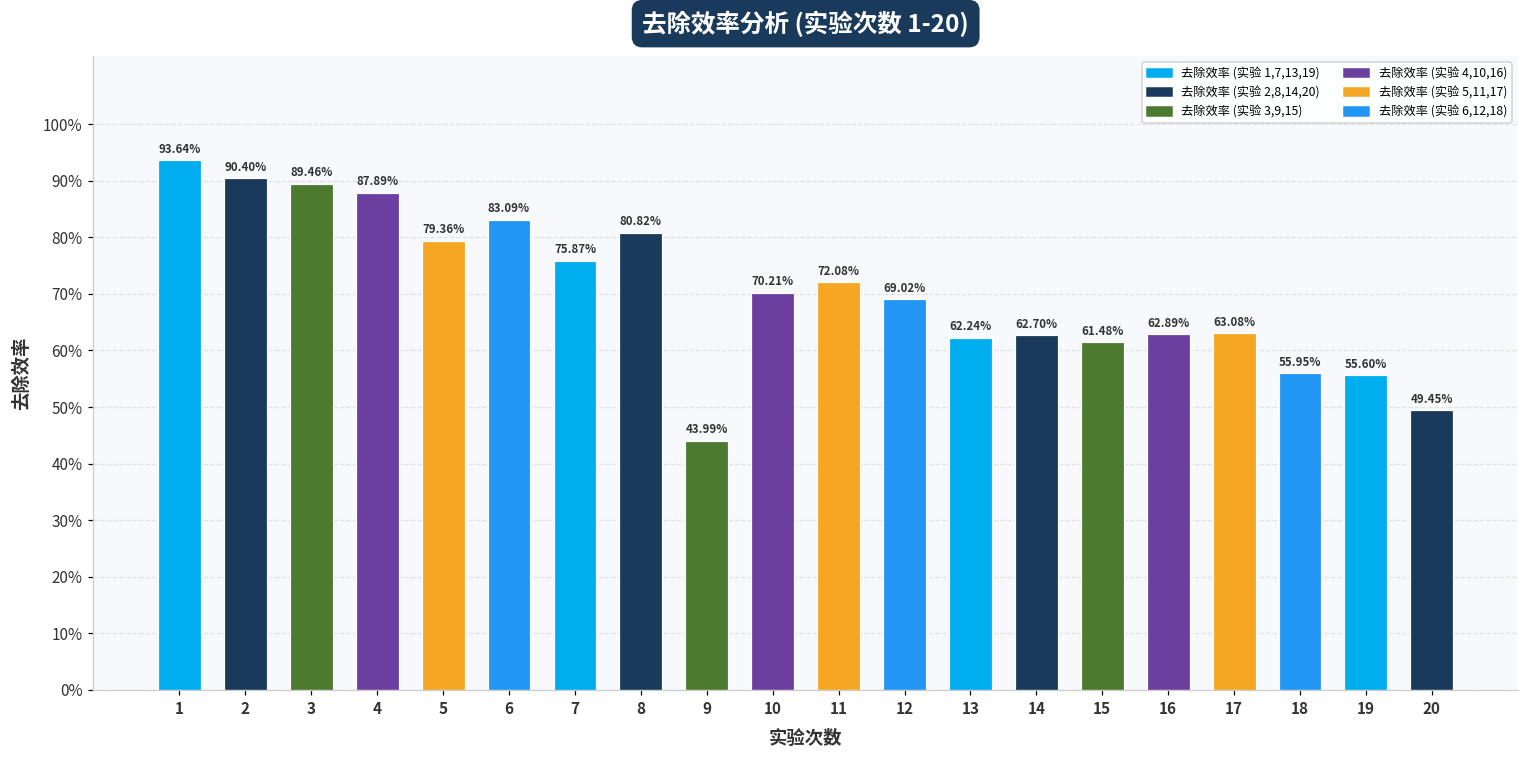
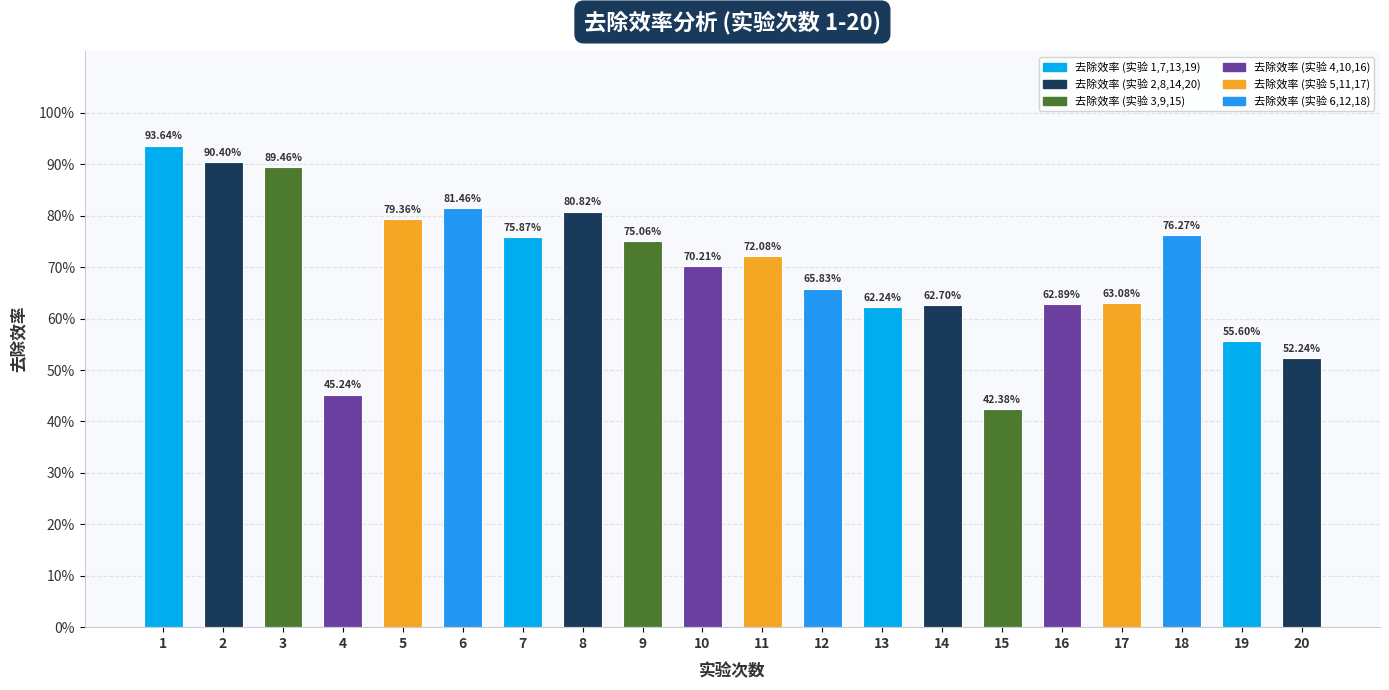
4: 87.89% -> 45.24%
6: 83.09% -> 81.46%
9: 43.99% -> 75.06%
12: 69.02% -> 65.83%
15: 61.48% -> 42.38%
18: 55.95% -> 76.27%
20: 49.45% -> 52.24%
